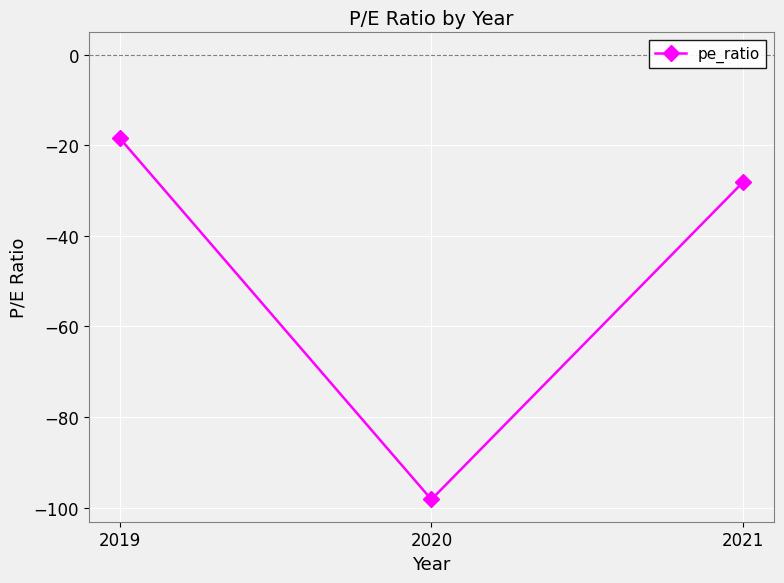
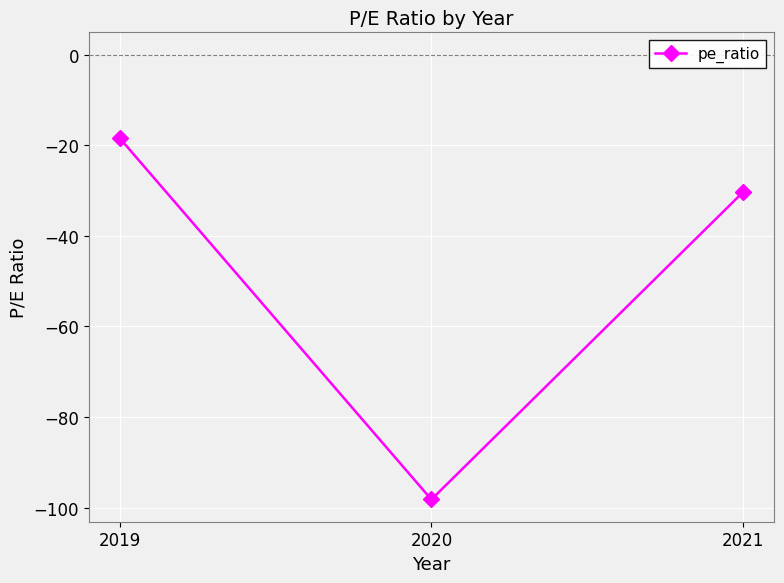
2021: -28 -> -30
